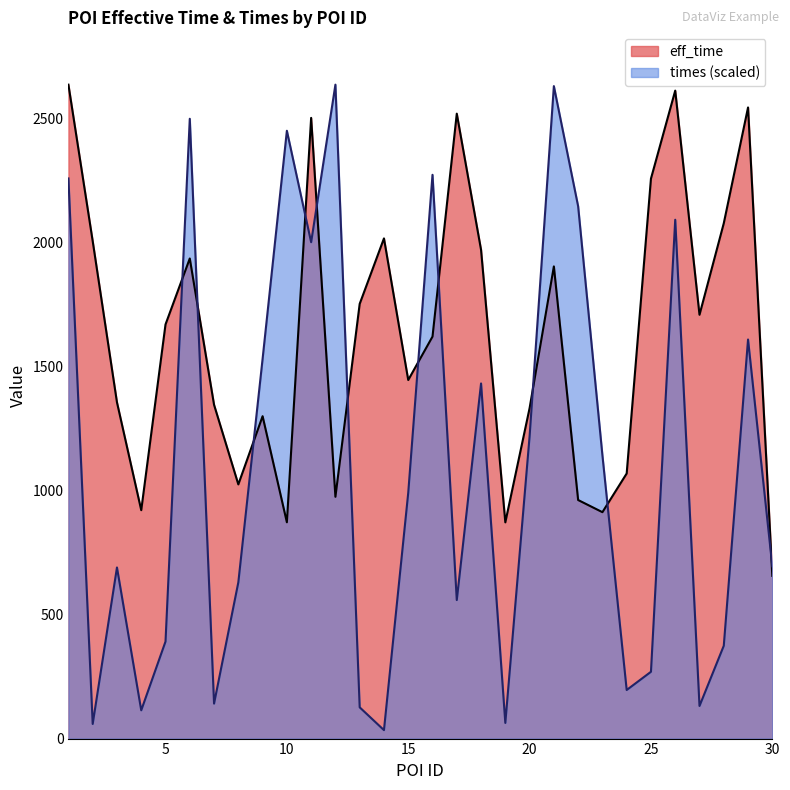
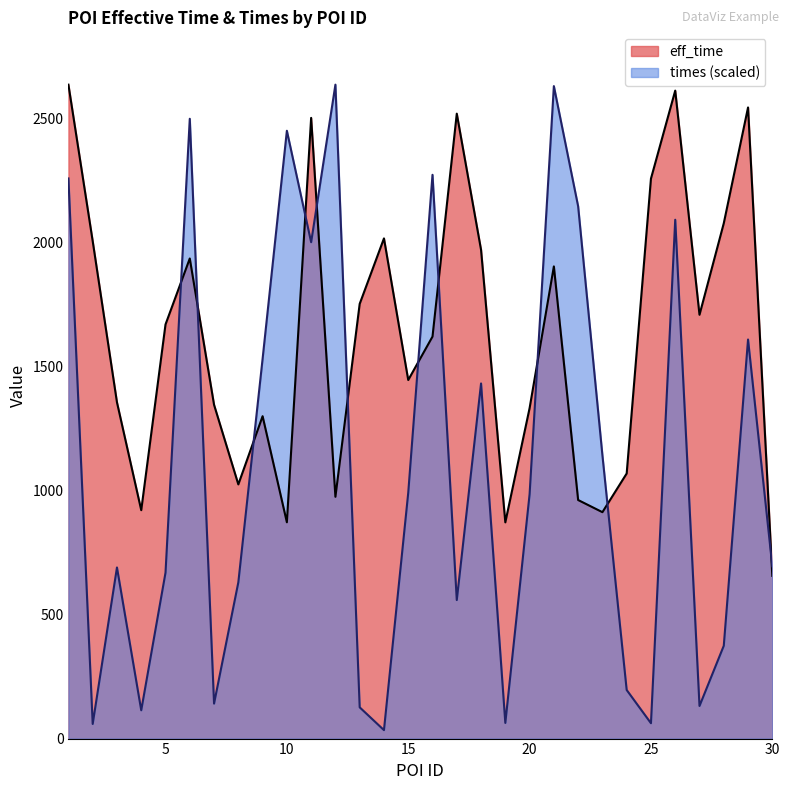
times (scaled), 5: 390 -> 670
times (scaled), 20: 1220 -> 990
times (scaled), 25: 270 -> 60
